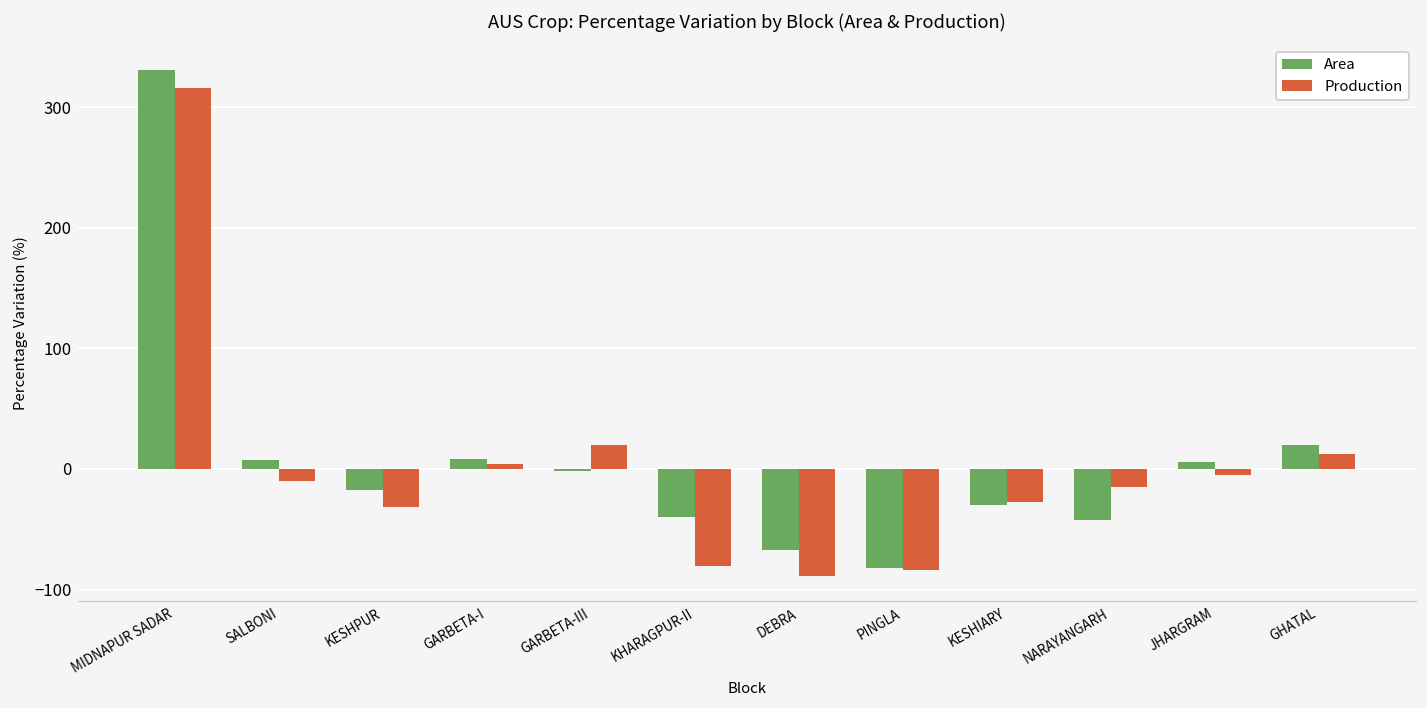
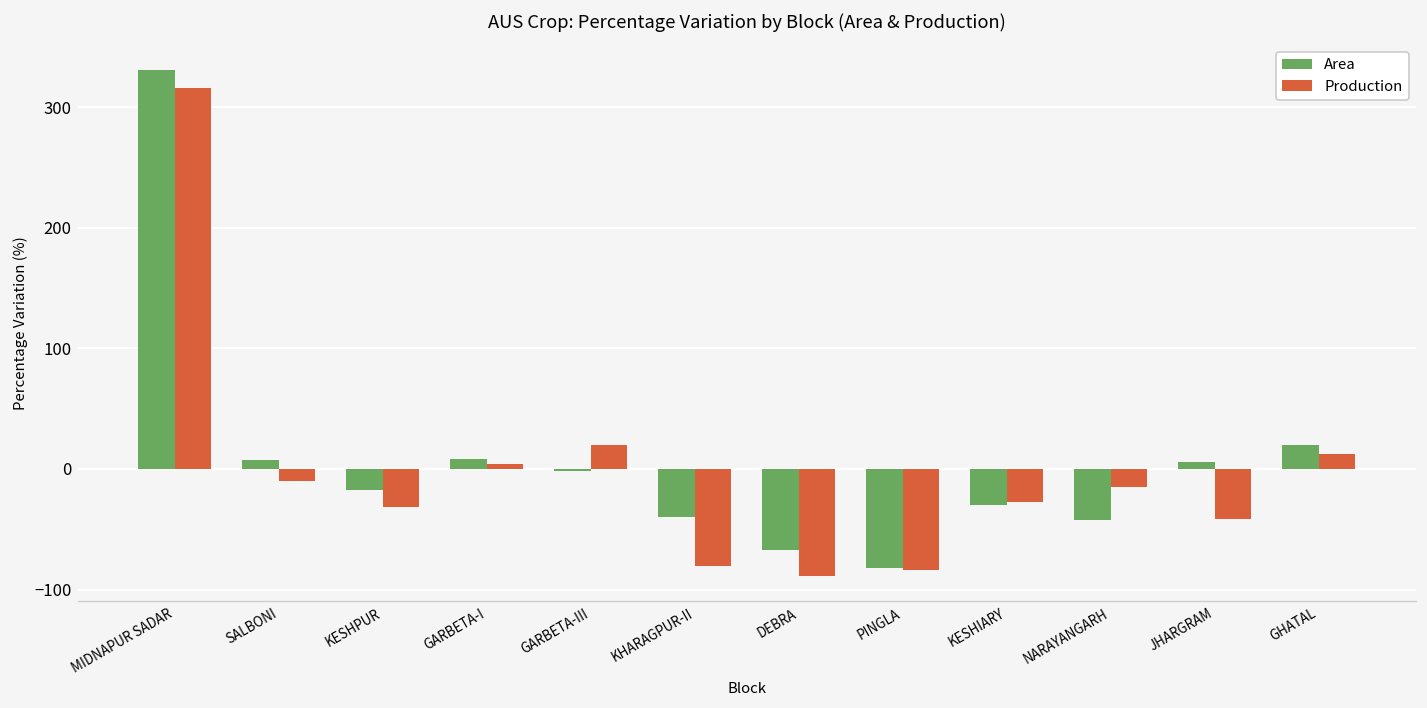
Production, JHARGRAM: -5 -> -41
